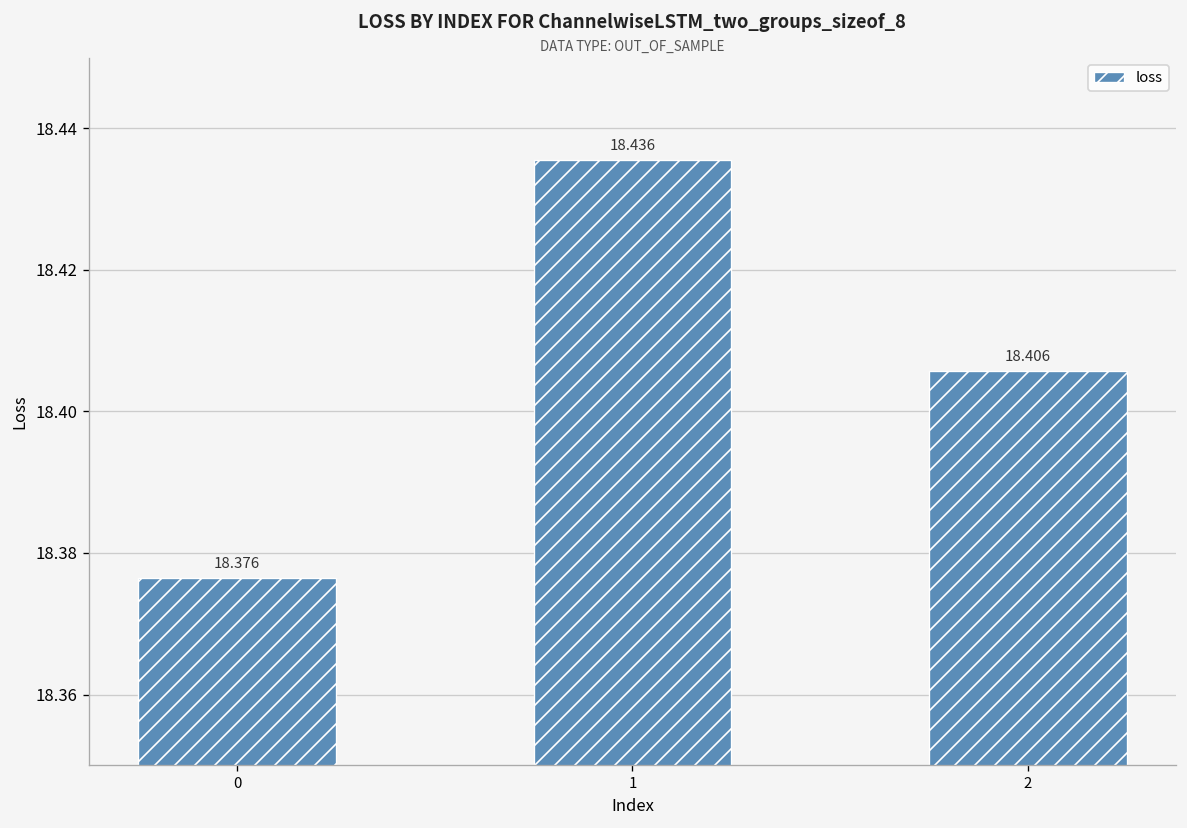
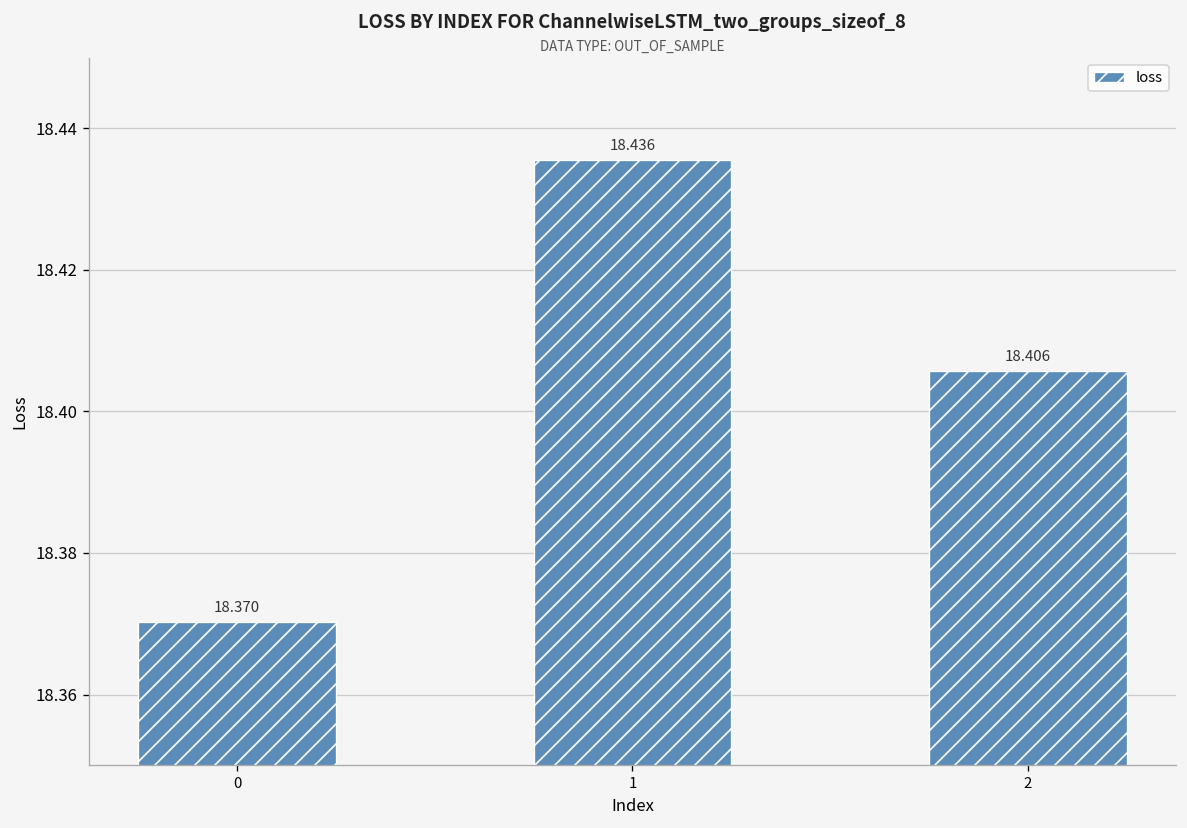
0: 18.376 -> 18.370
